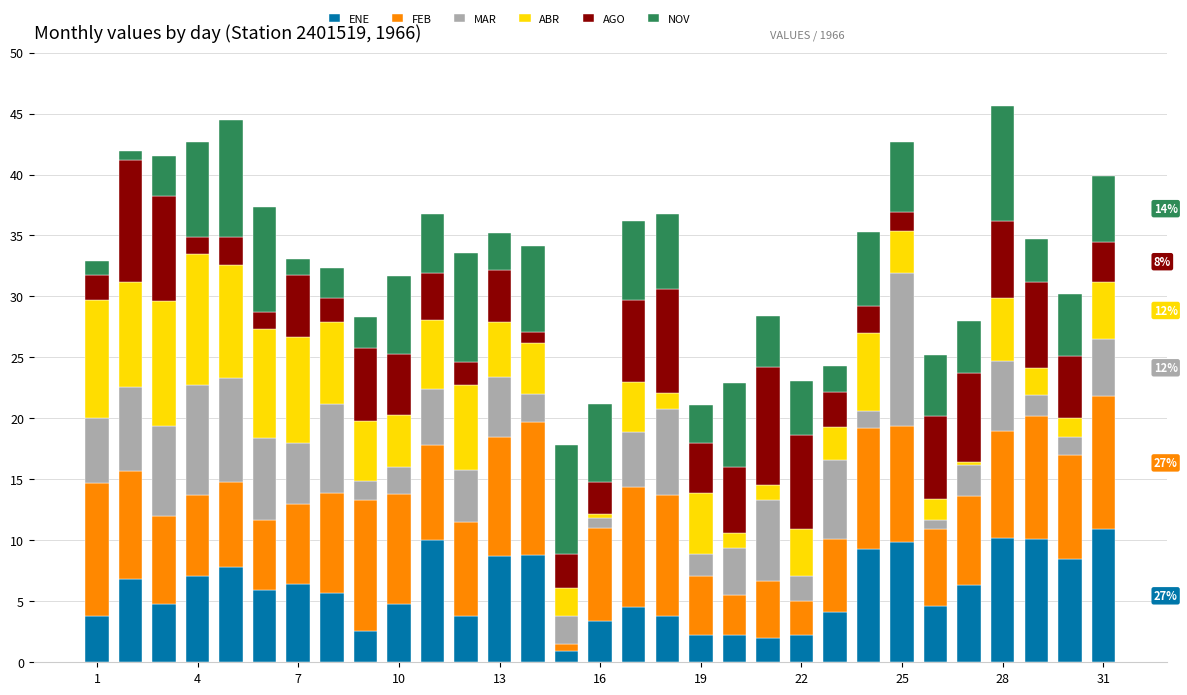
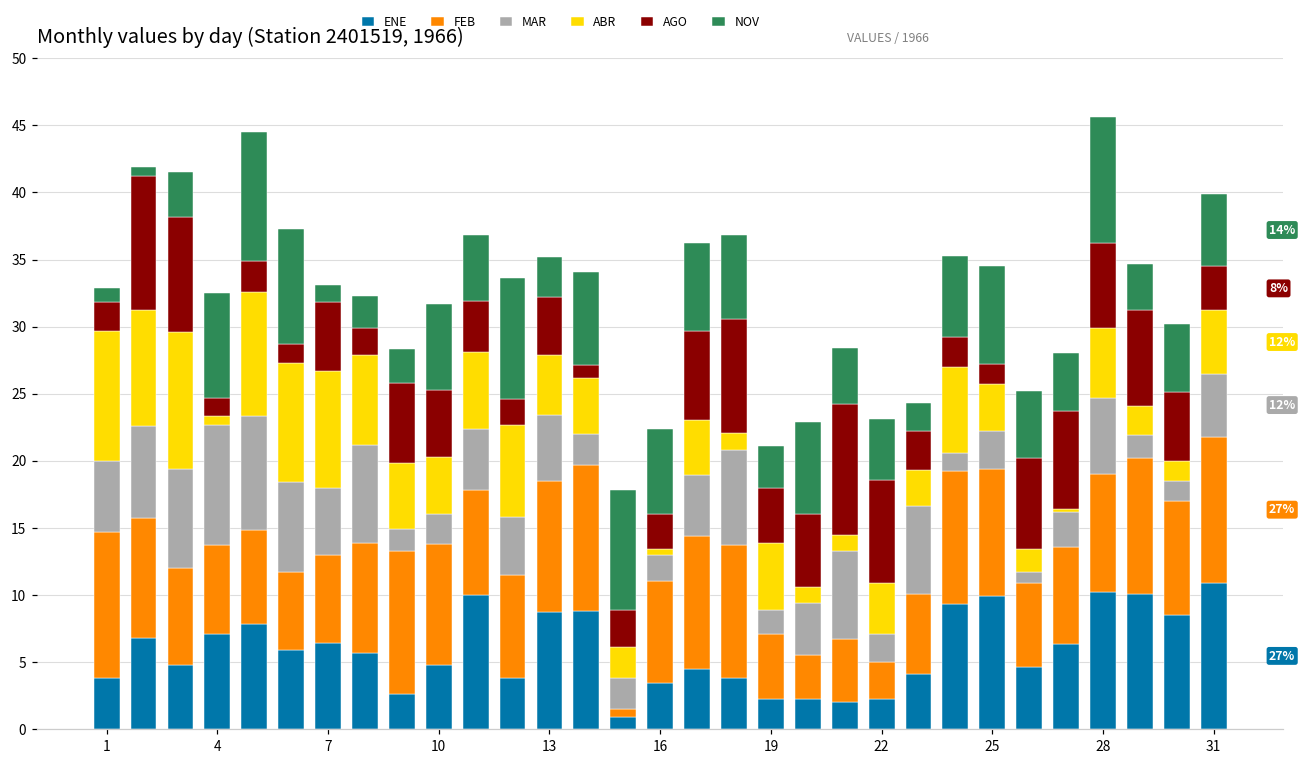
ABR, 4: 10.8 -> 0.6
MAR, 16: 0.8 -> 2.0
MAR, 25: 12.5 -> 2.8
NOV, 25: 5.8 -> 7.3
